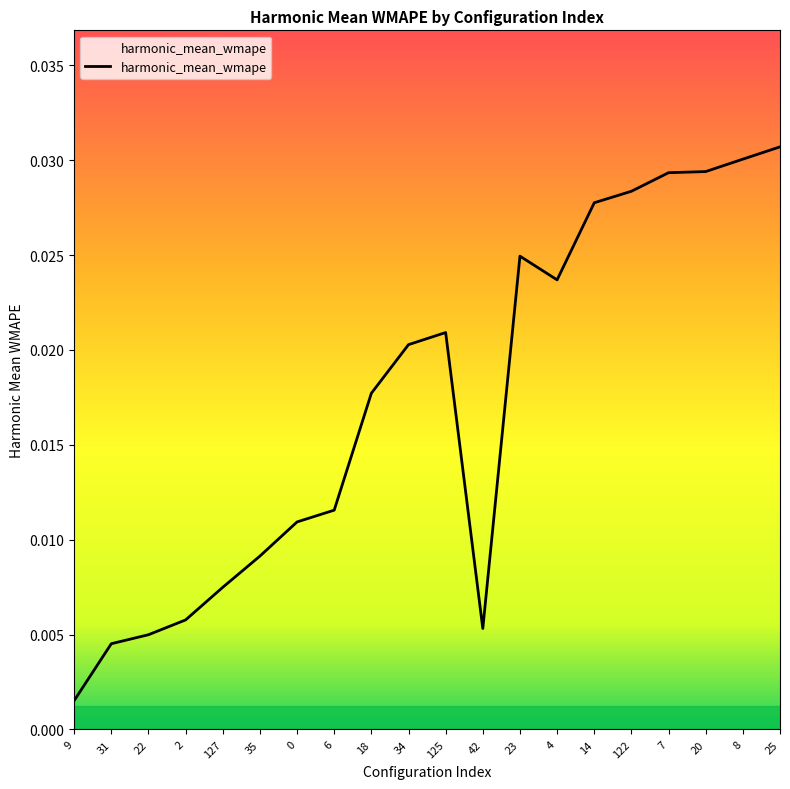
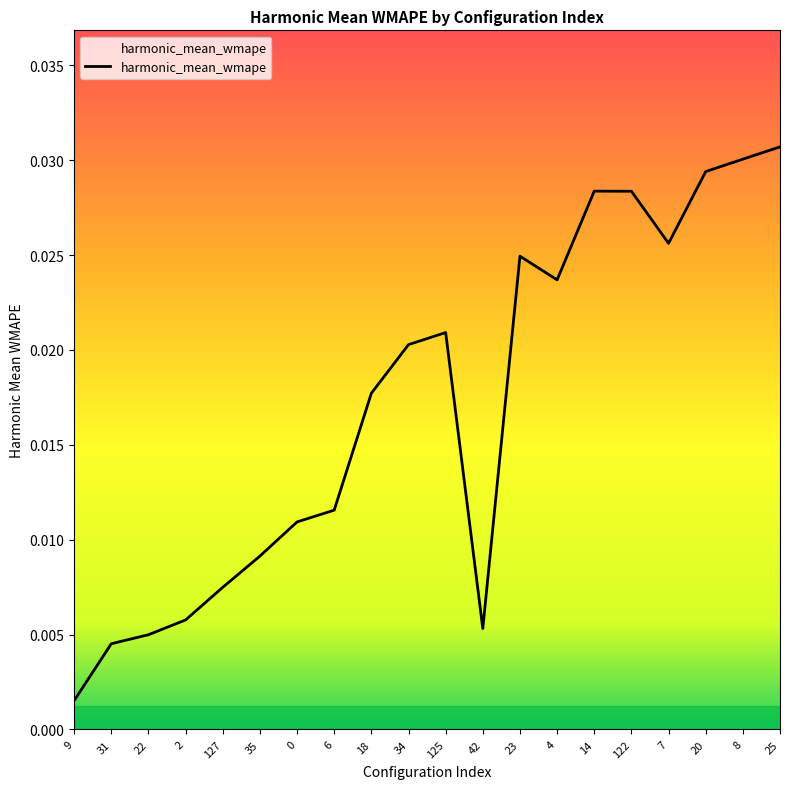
14: 0.0278 -> 0.0284
7: 0.0293 -> 0.0256
